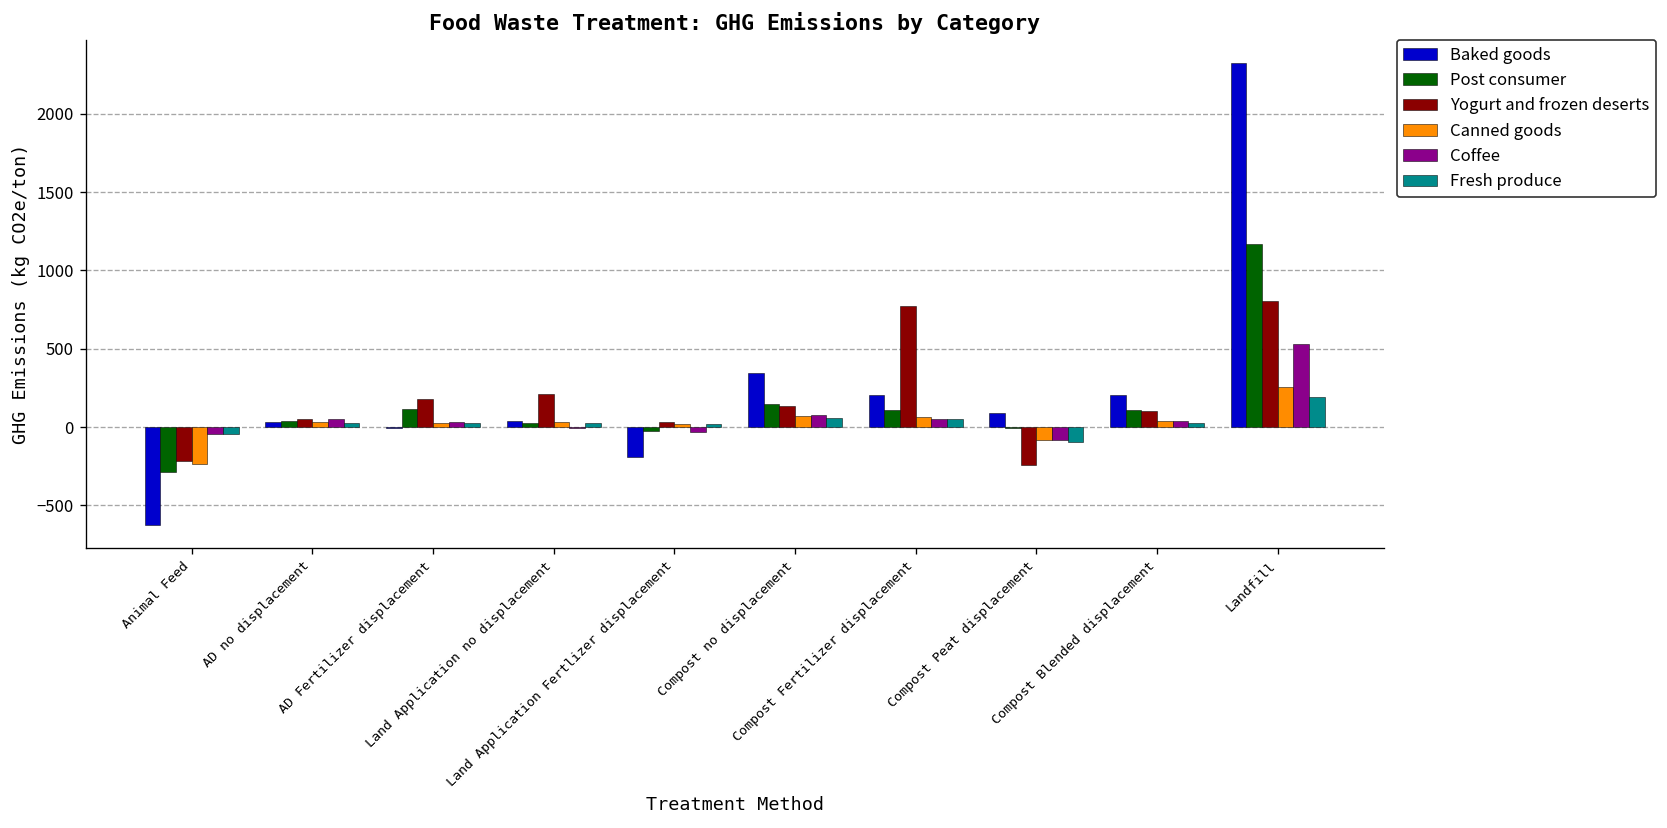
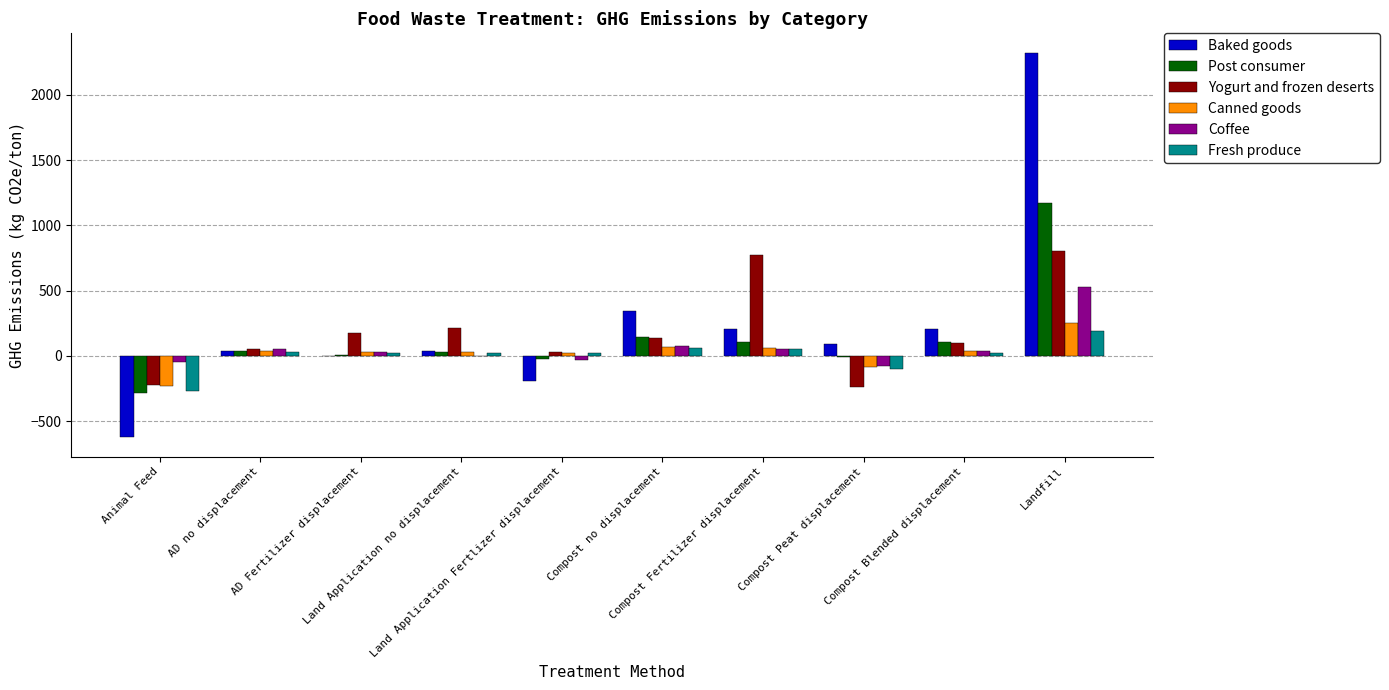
Fresh produce, Animal Feed: -40 -> -270
Post consumer, AD Fertilizer displacement: 110 -> 0
